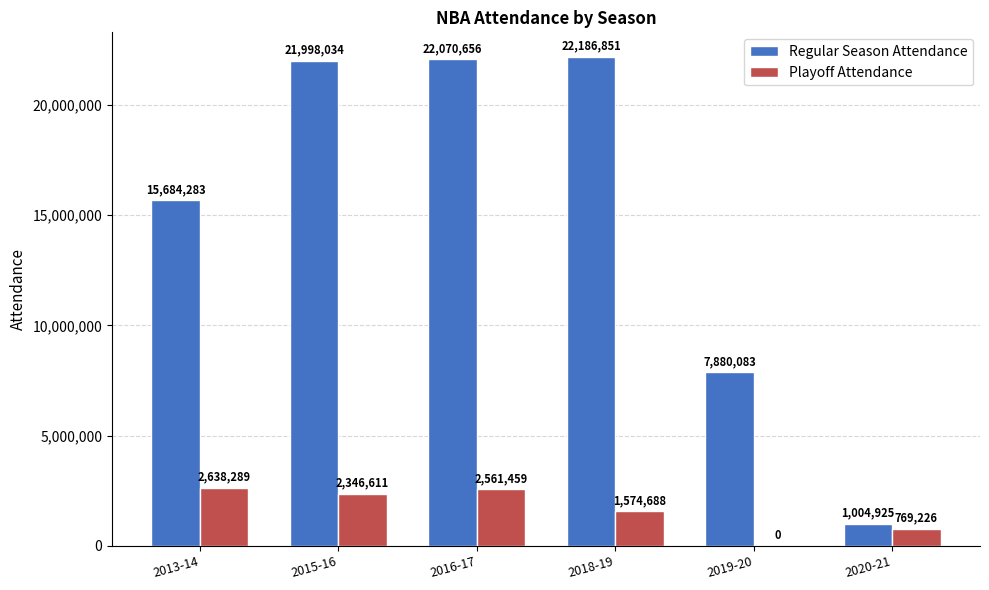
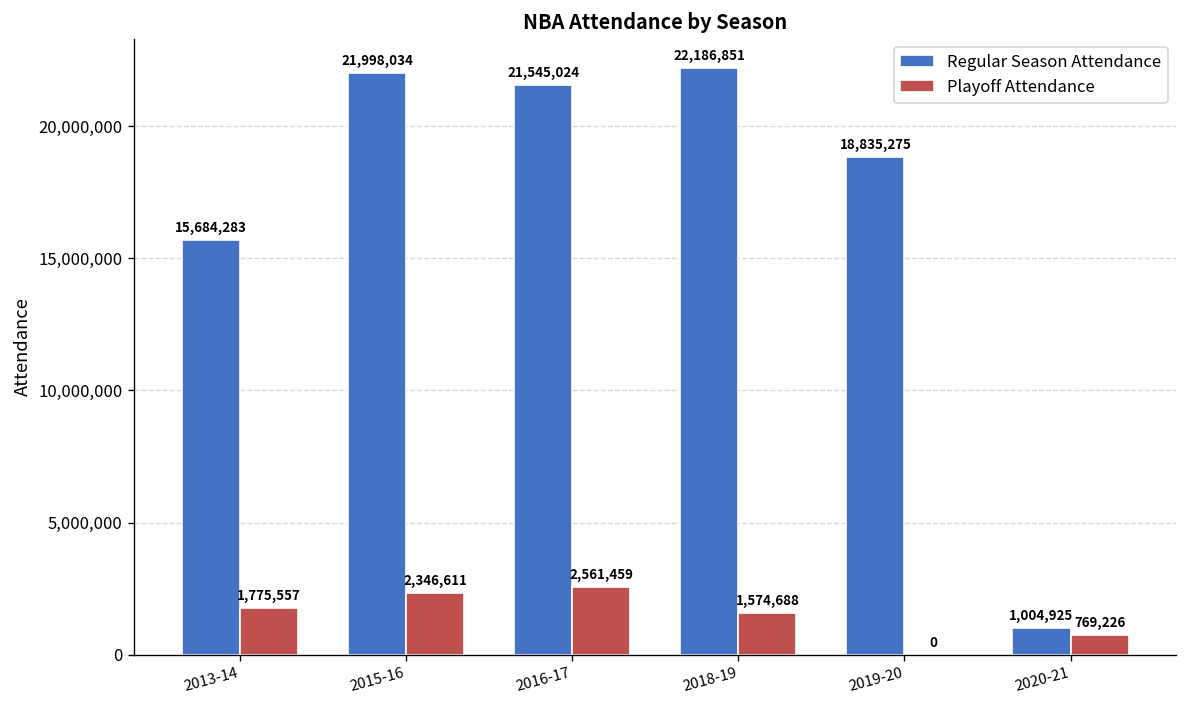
Playoff Attendance, 2013-14: 2,638,289 -> 1,775,557
Regular Season Attendance, 2016-17: 22,070,656 -> 21,545,024
Regular Season Attendance, 2019-20: 7,880,083 -> 18,835,275
